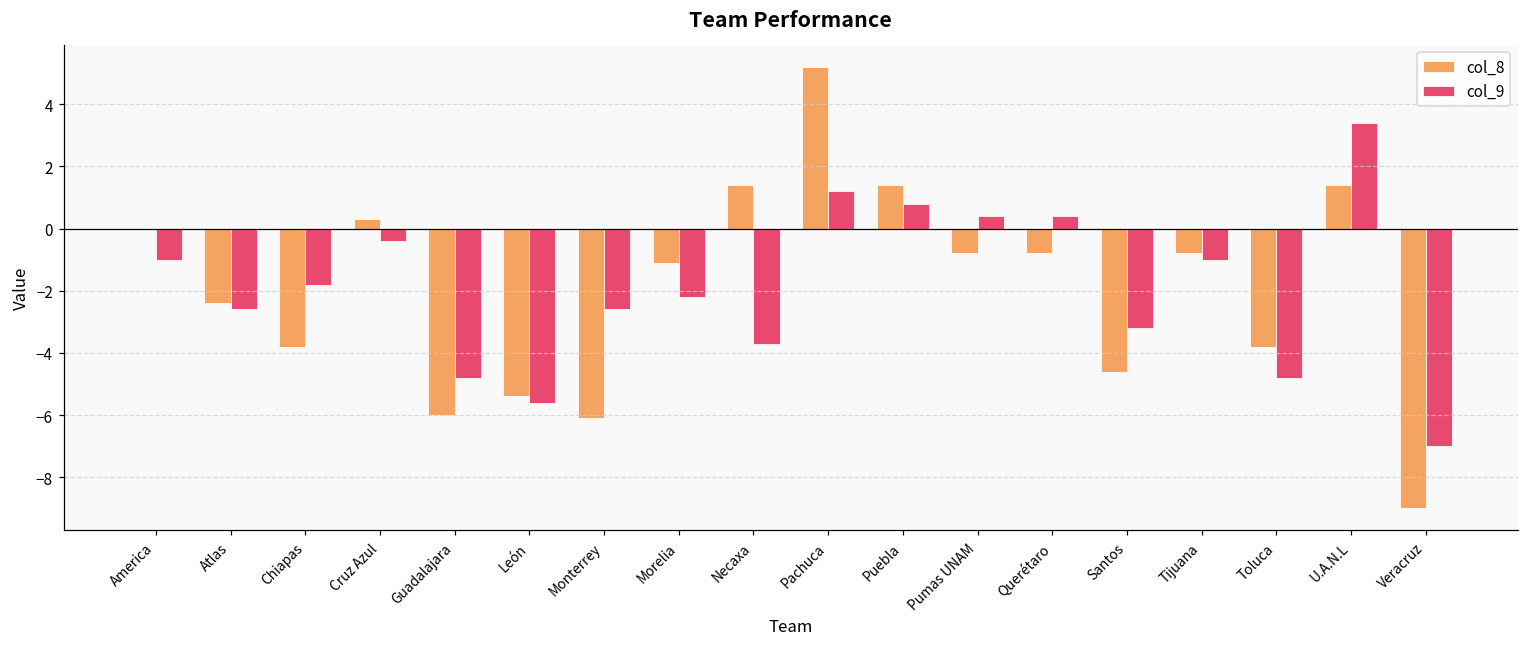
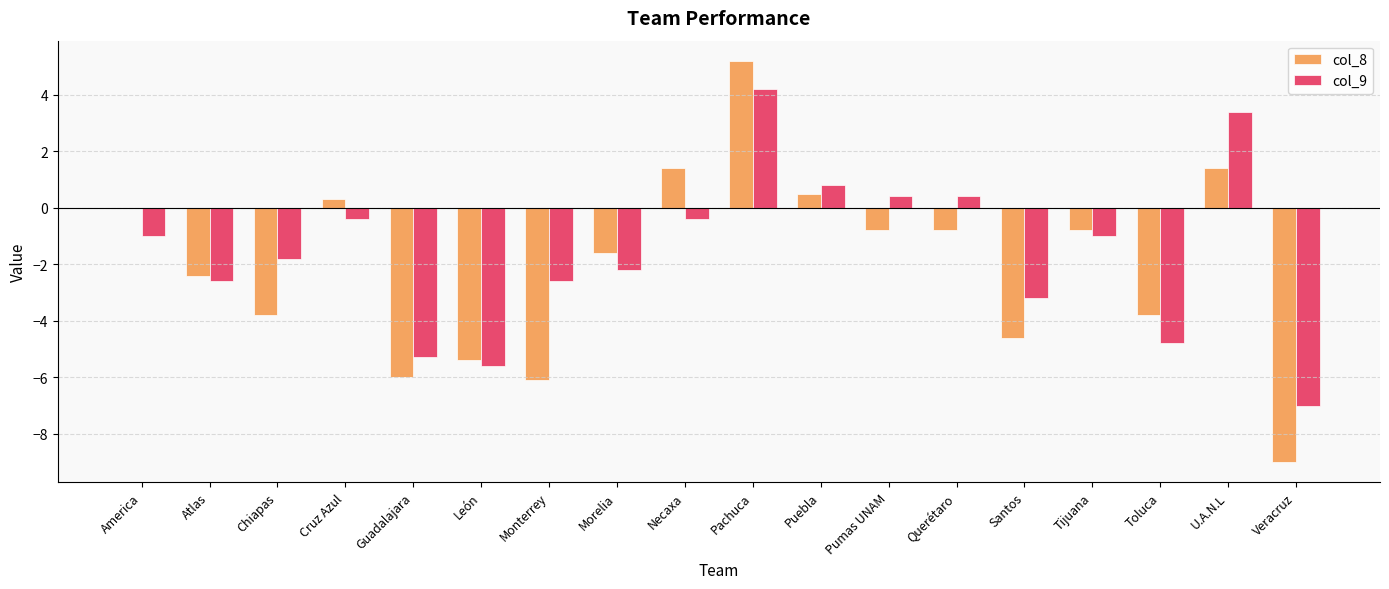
col_9, Guadalajara: -4.8 -> -5.3
col_8, Morelia: -1.1 -> -1.6
col_9, Necaxa: -3.7 -> -0.4
col_9, Pachuca: 1.2 -> 4.2
col_8, Puebla: 1.4 -> 0.5
